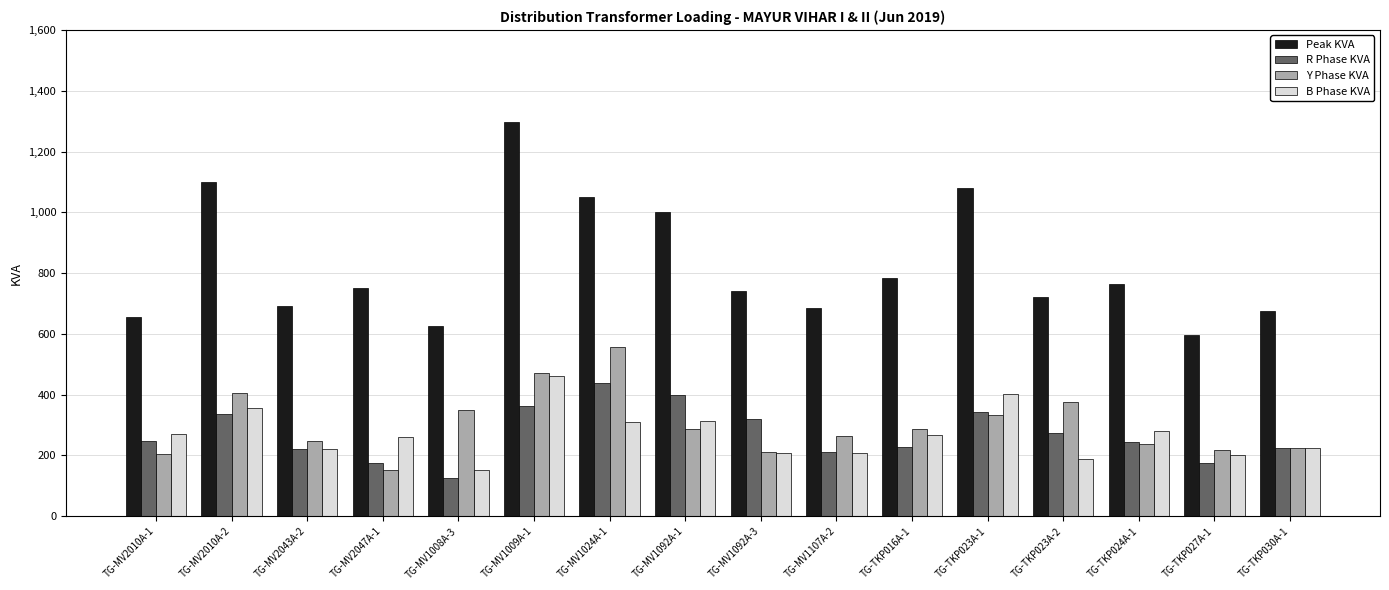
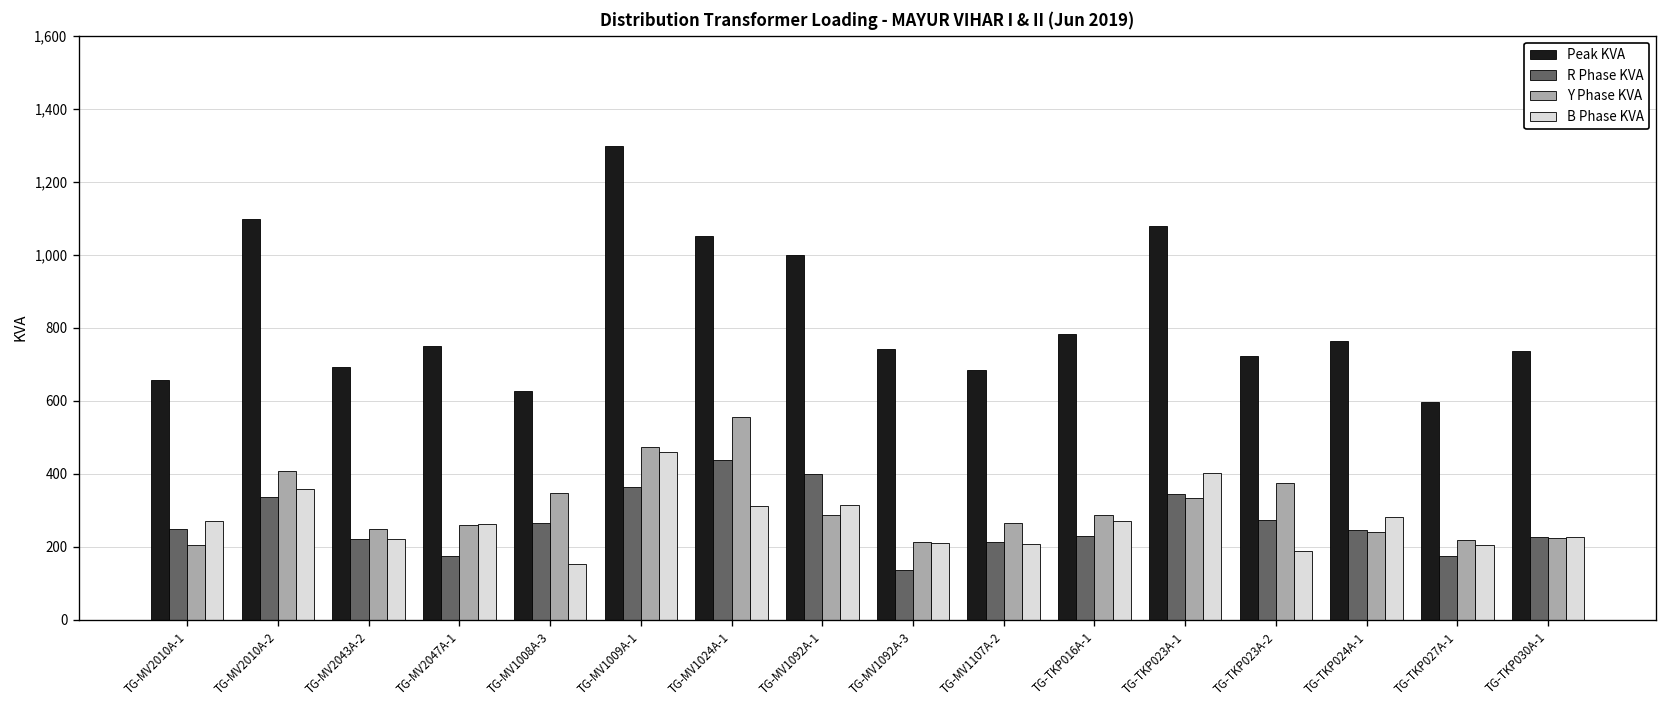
Y Phase KVA, TG-MV2047A-1: 150 -> 260
R Phase KVA, TG-MV1008A-3: 130 -> 270
R Phase KVA, TG-MV1092A-3: 320 -> 140
Peak KVA, TG-TKP030A-1: 680 -> 740
